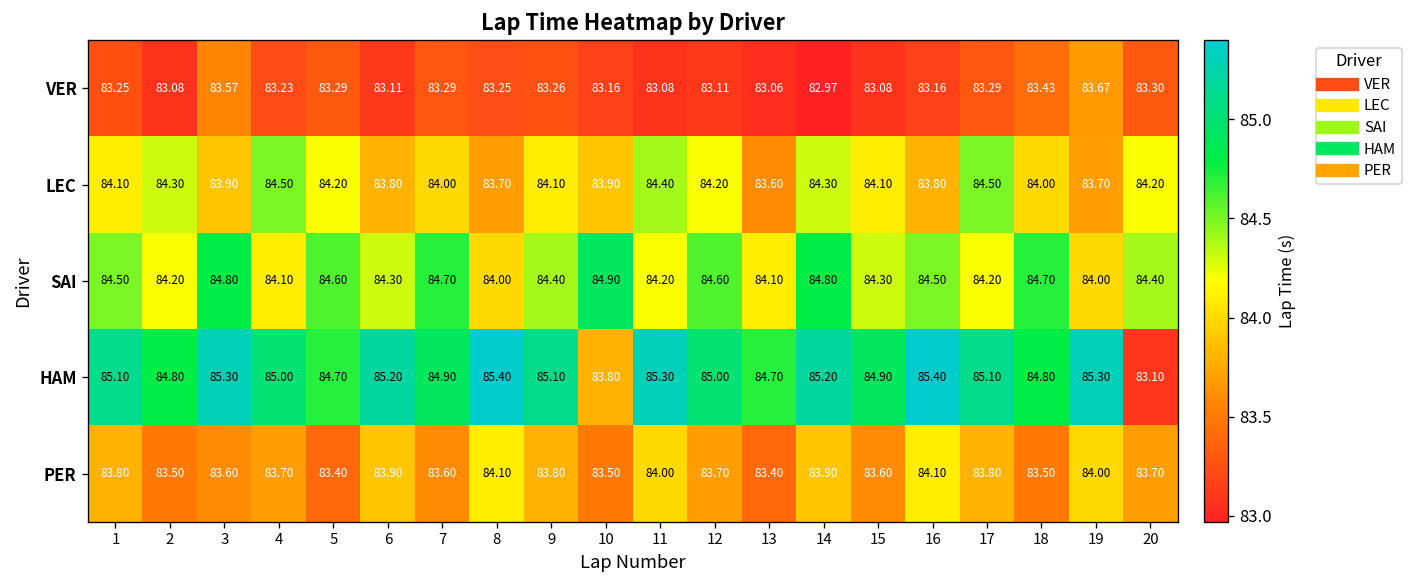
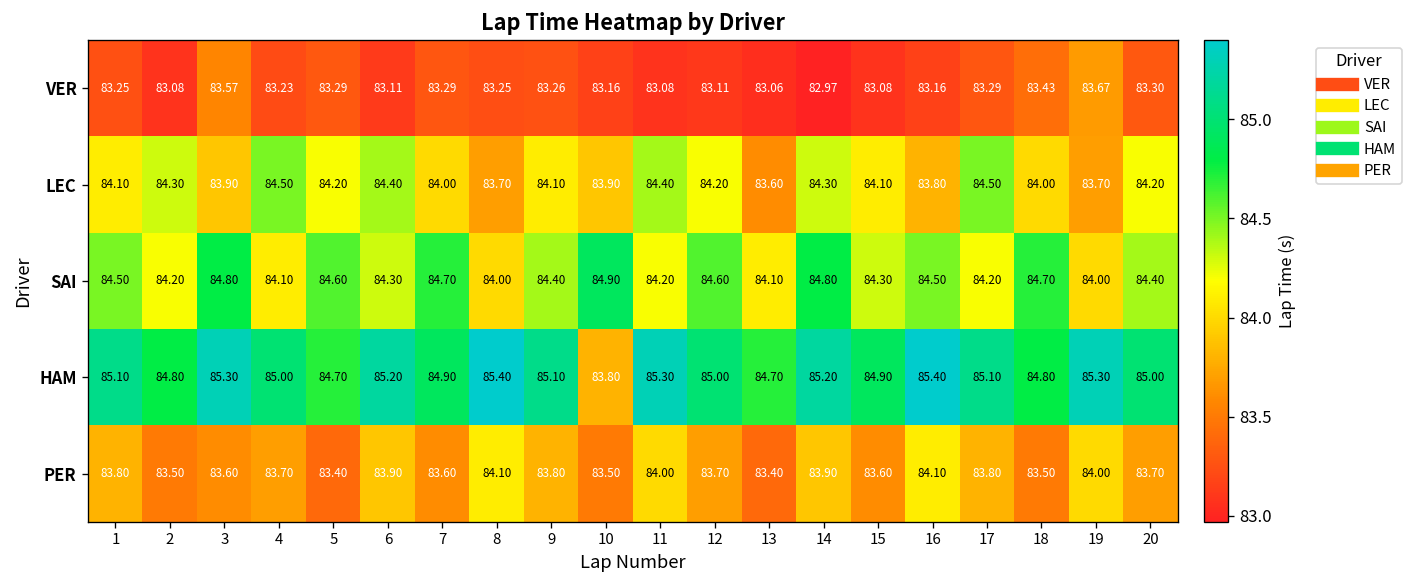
LEC, 6: 83.80 -> 84.40
HAM, 20: 83.10 -> 85.00
